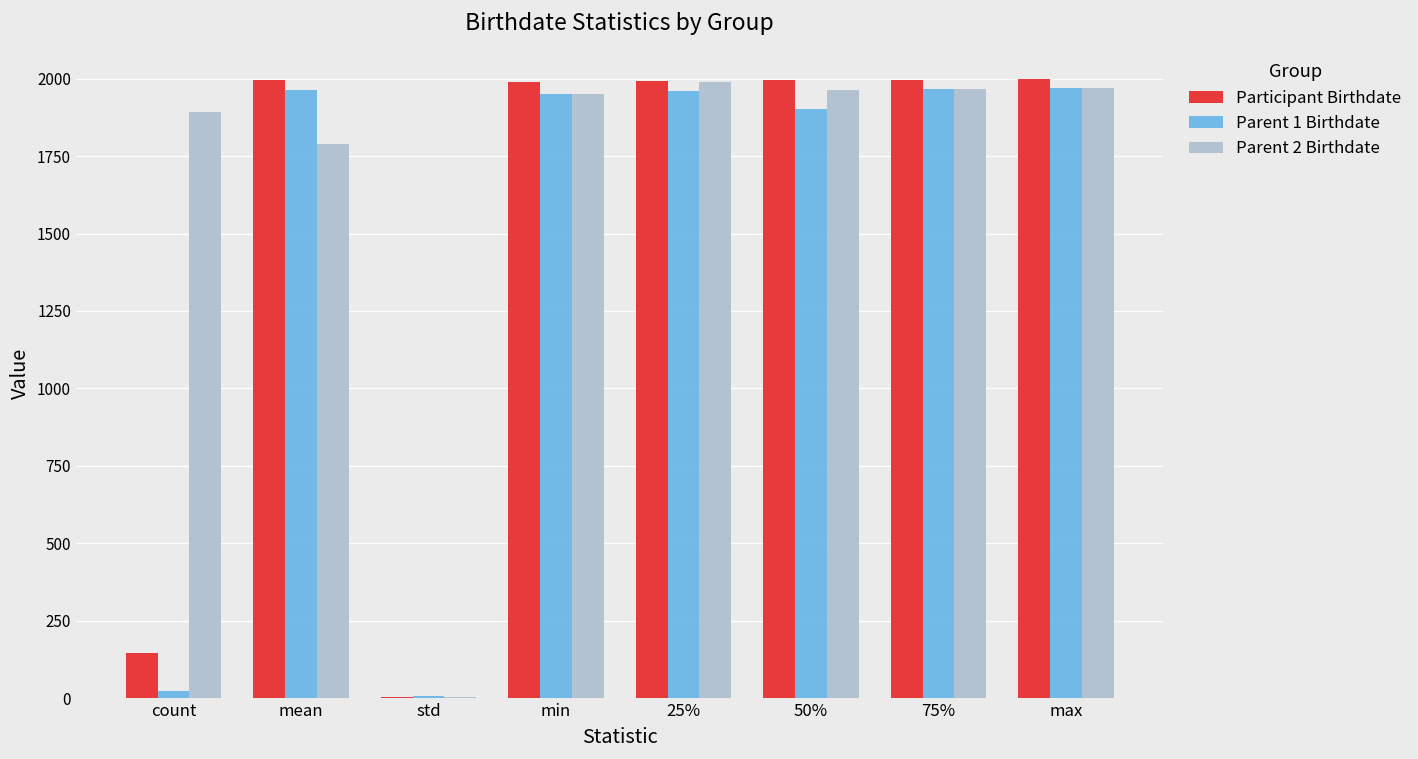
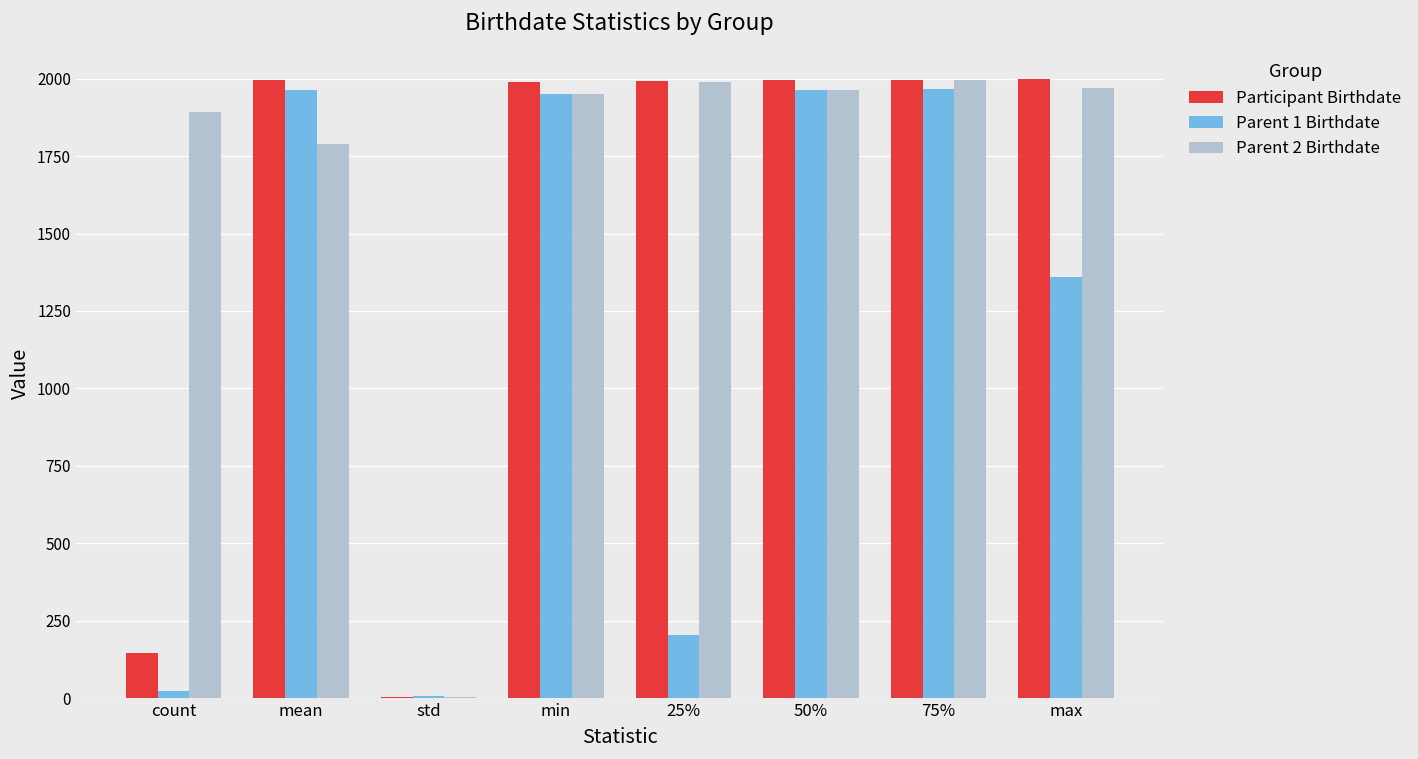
Parent 1 Birthdate, 25%: 1960 -> 200
Parent 1 Birthdate, 50%: 1900 -> 1960
Parent 2 Birthdate, 75%: 1970 -> 2000
Parent 1 Birthdate, max: 1970 -> 1360
